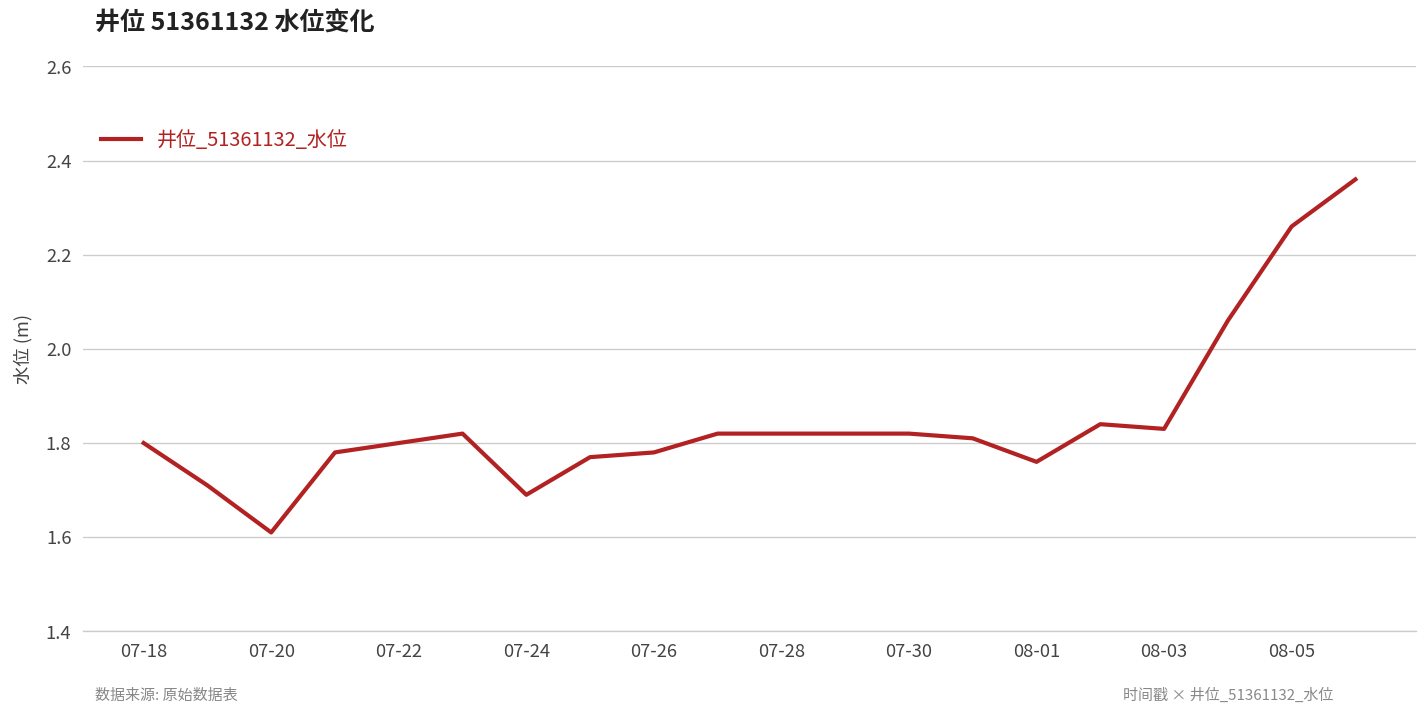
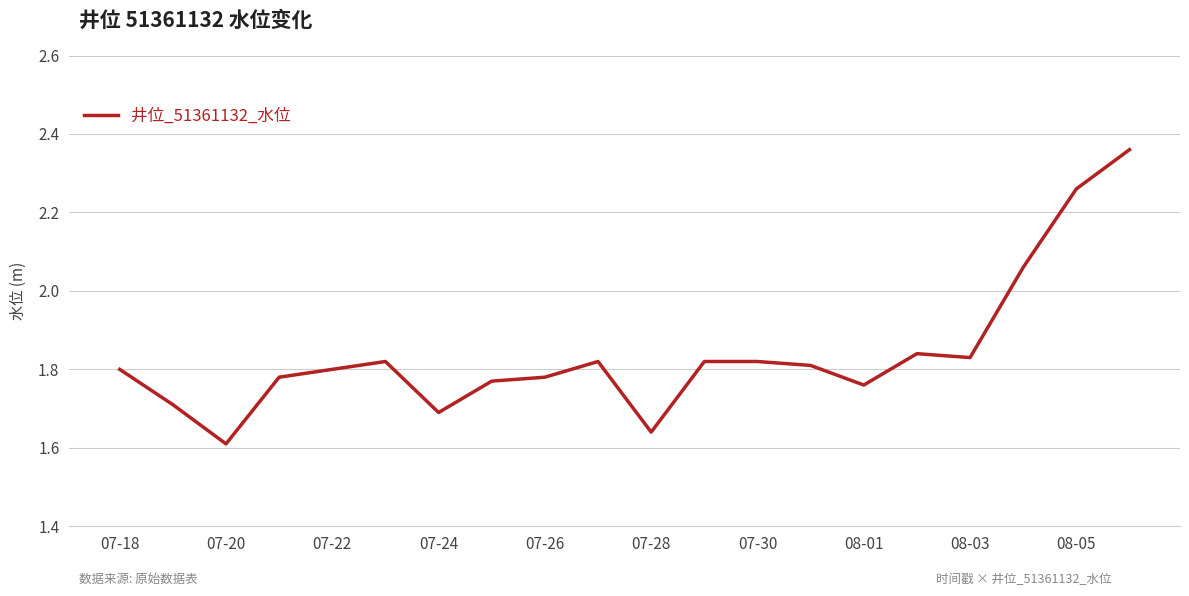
07-28: 1.82 -> 1.64
